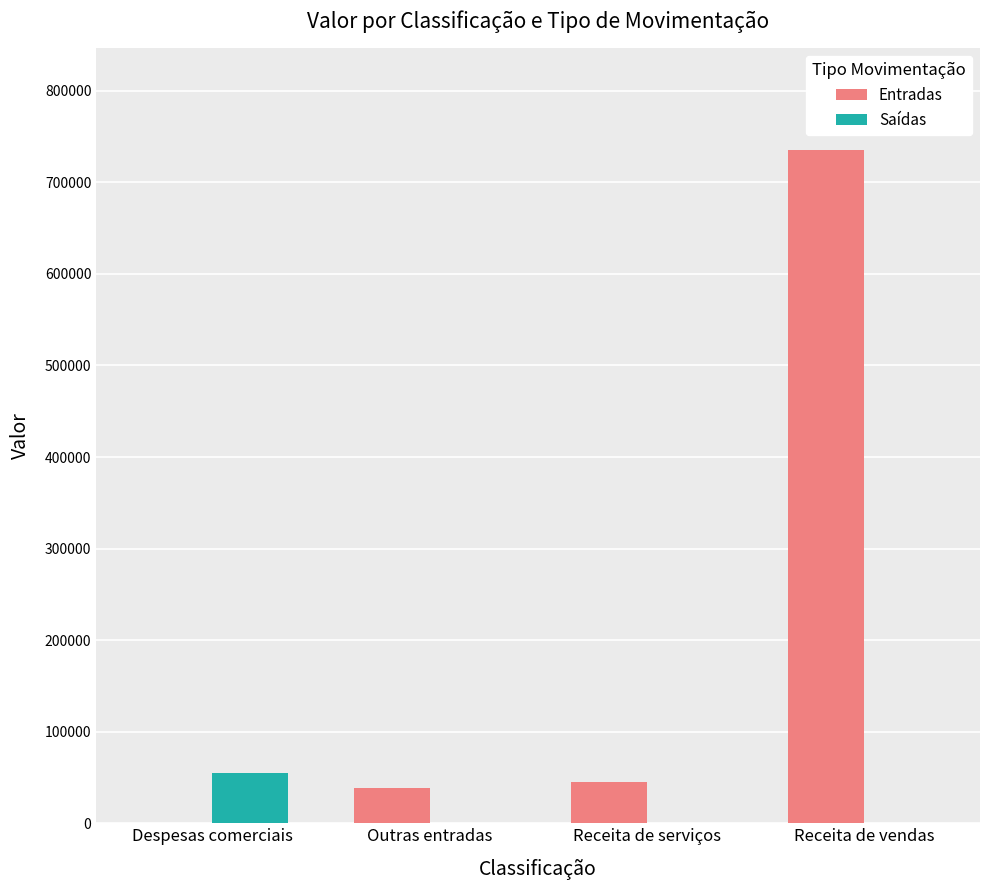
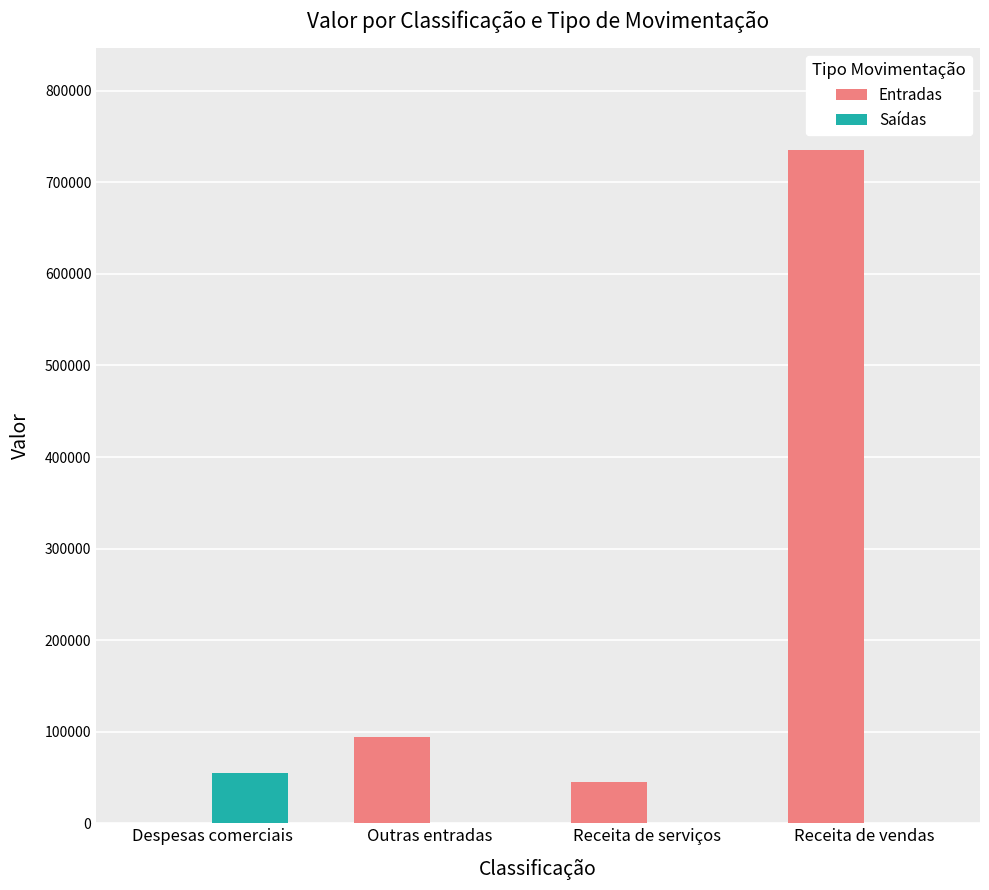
Entradas, Outras entradas: 40000 -> 90000
